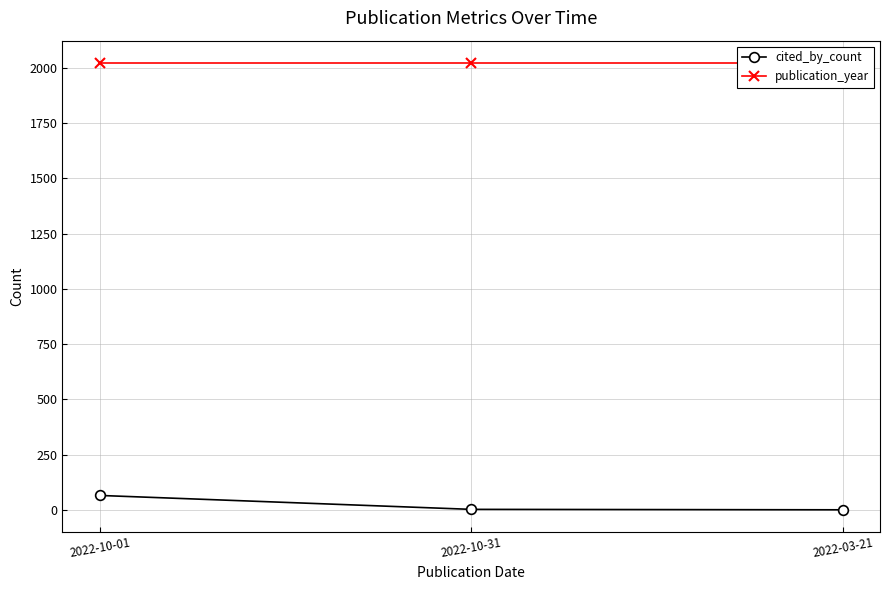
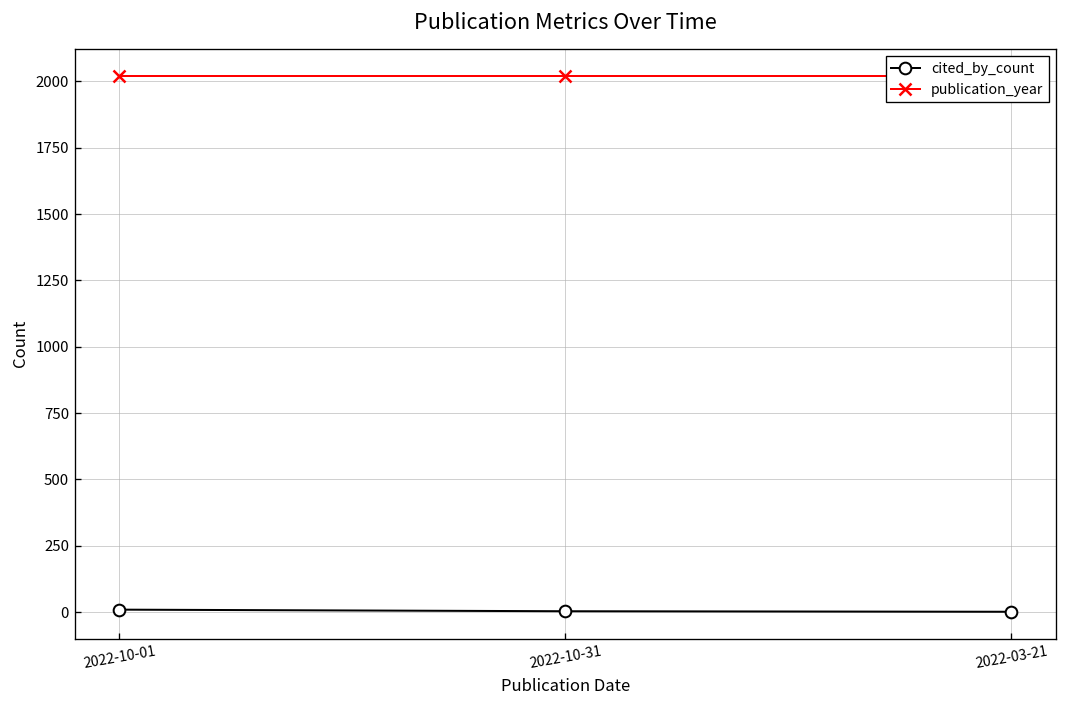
cited_by_count, 2022-10-01: 70 -> 10
